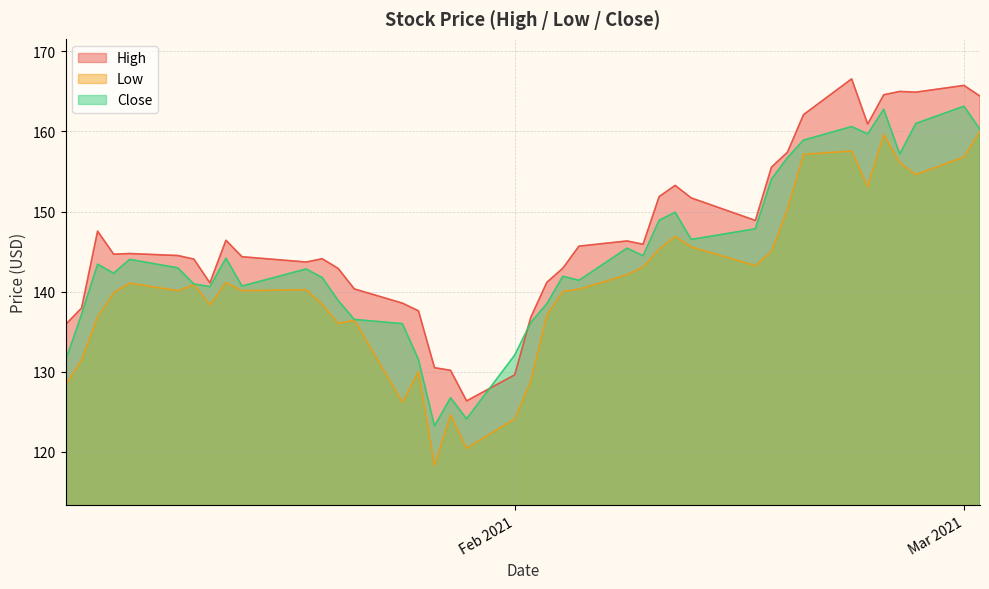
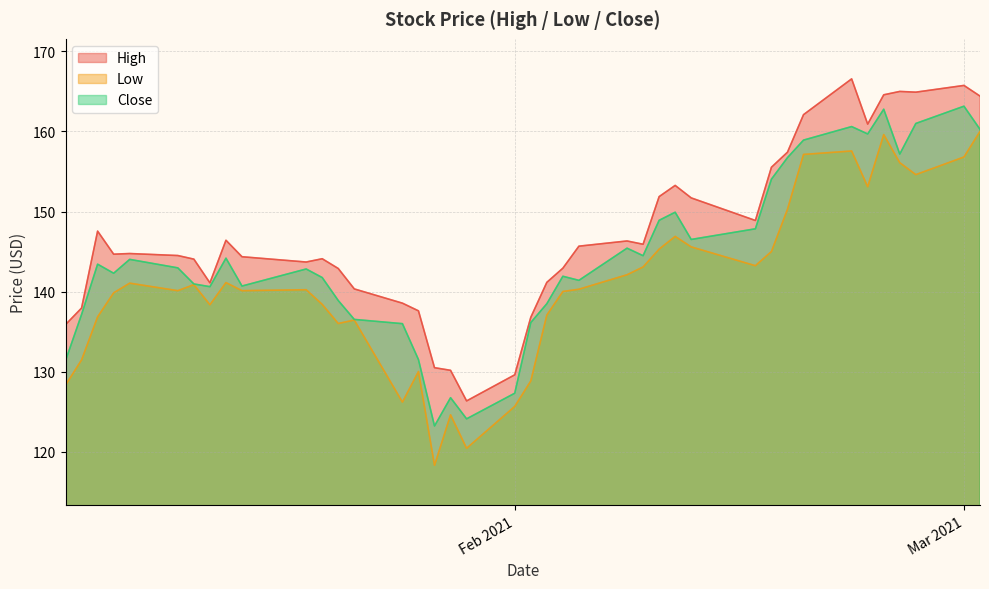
Low, Feb 2021: 124 -> 126
Close, Feb 2021: 132 -> 127
